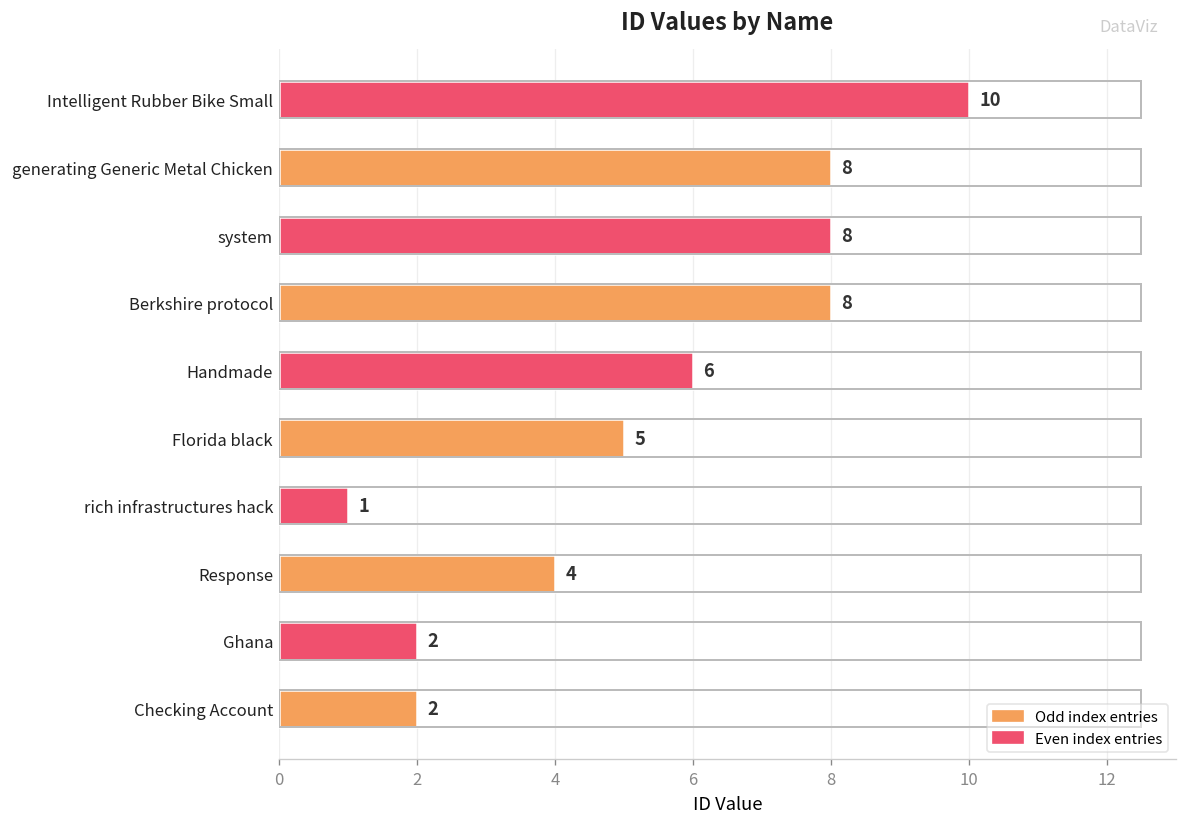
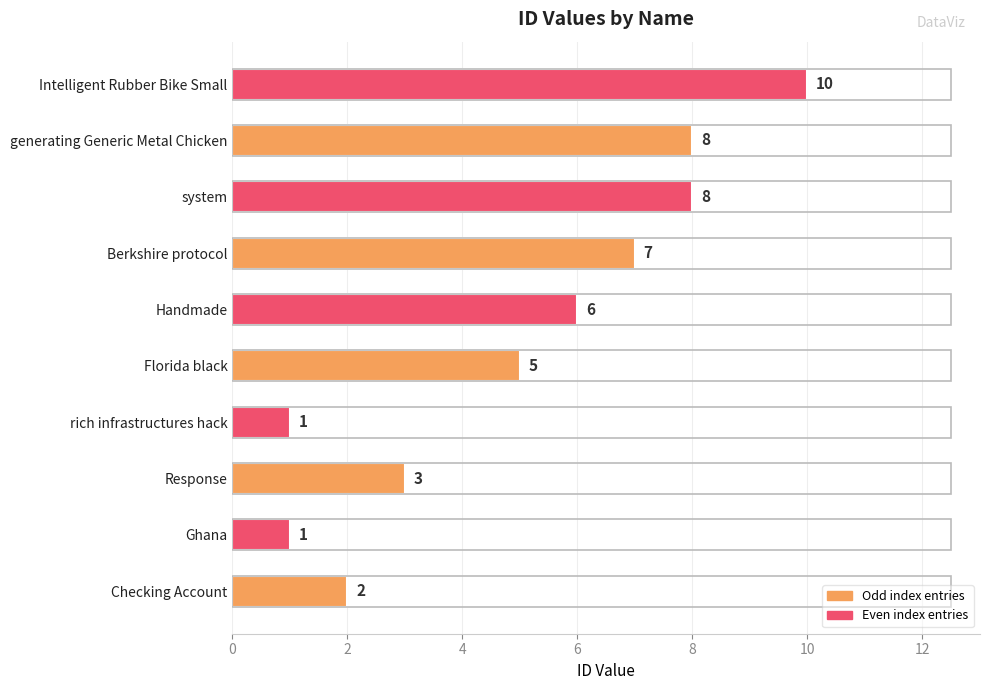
Berkshire protocol: 8 -> 7
Response: 4 -> 3
Ghana: 2 -> 1
